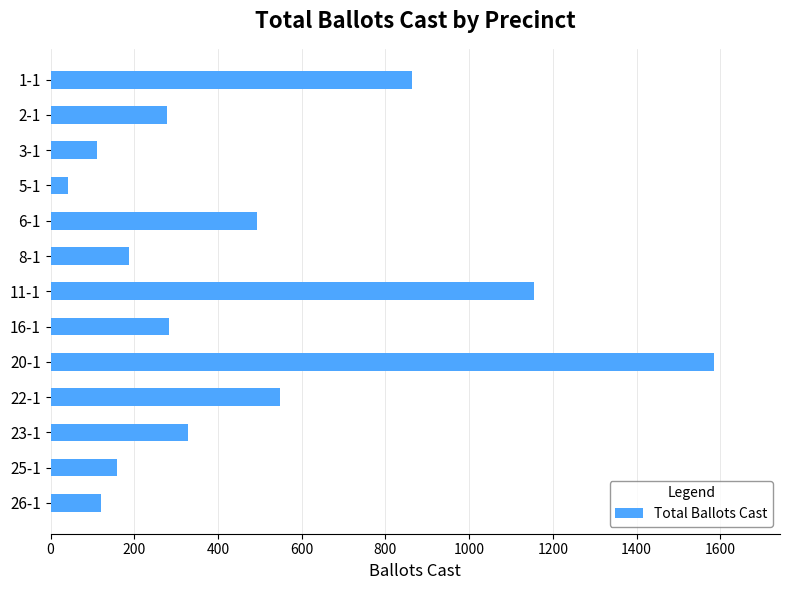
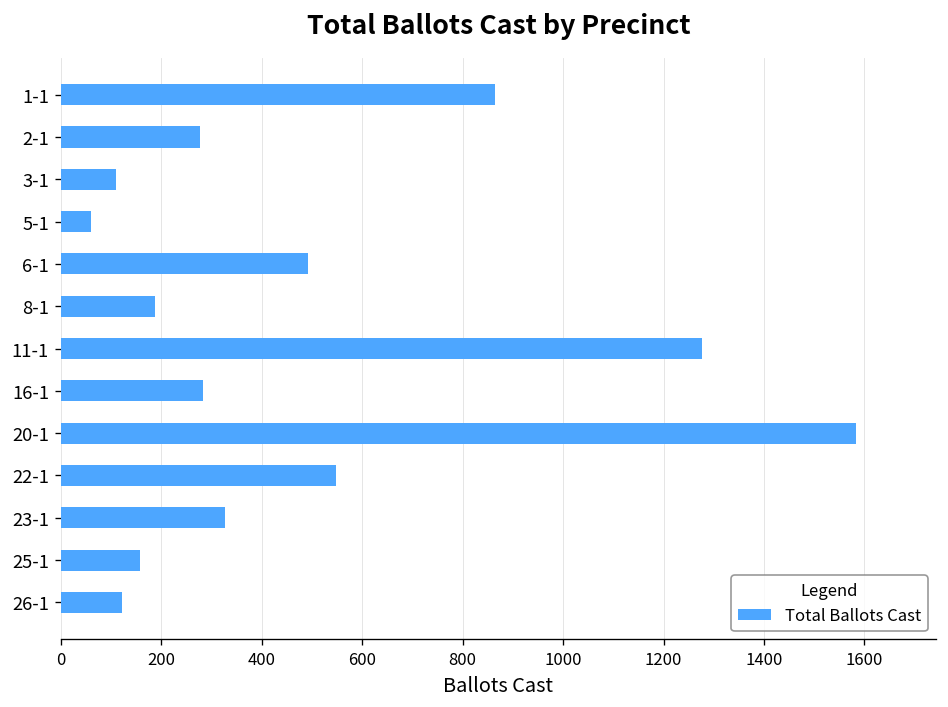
5-1: 40 -> 60
11-1: 1150 -> 1280
